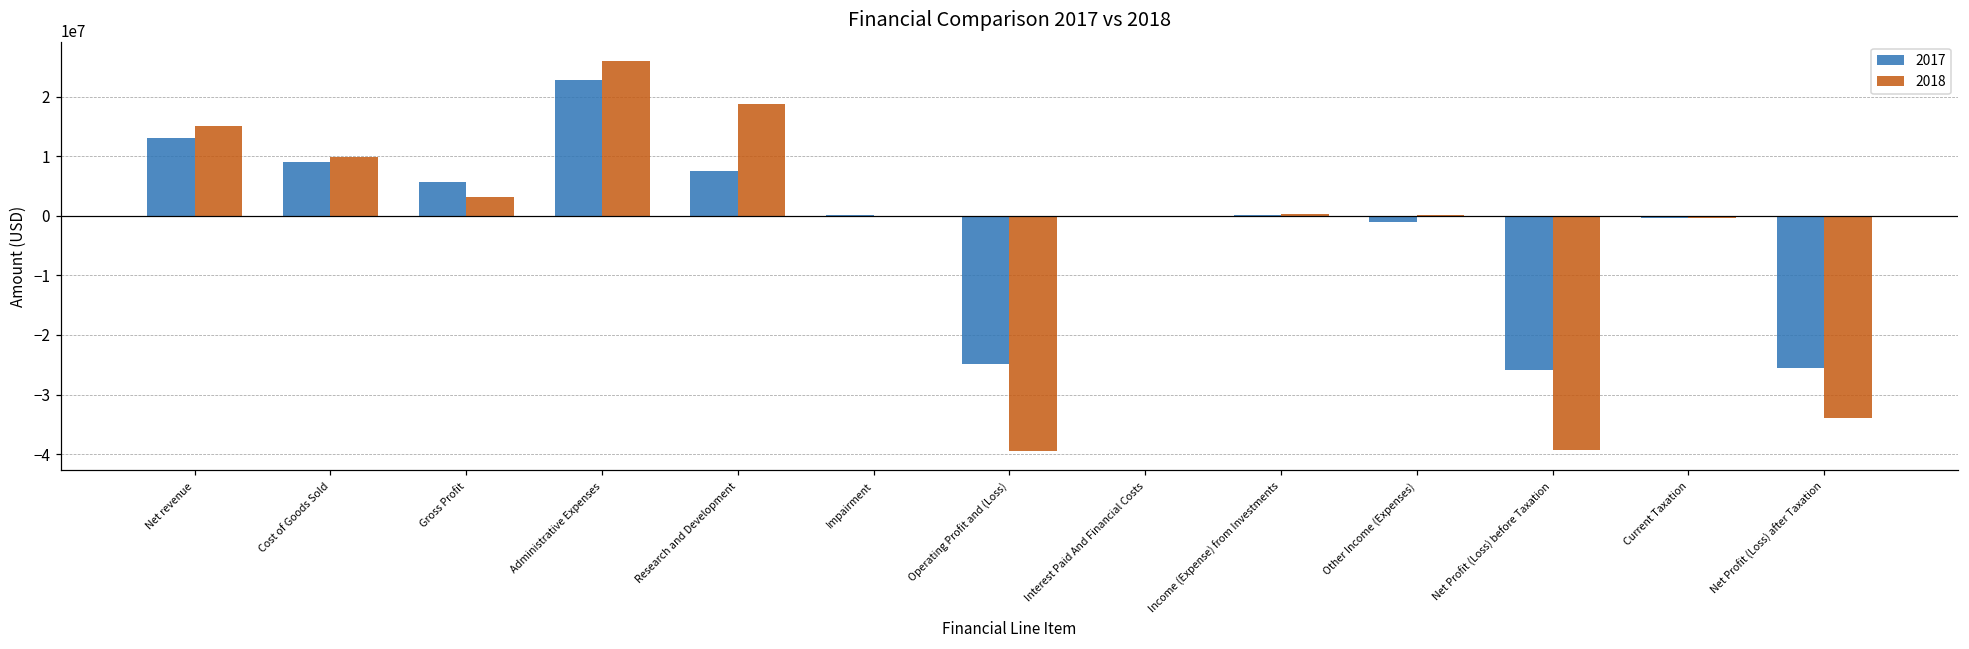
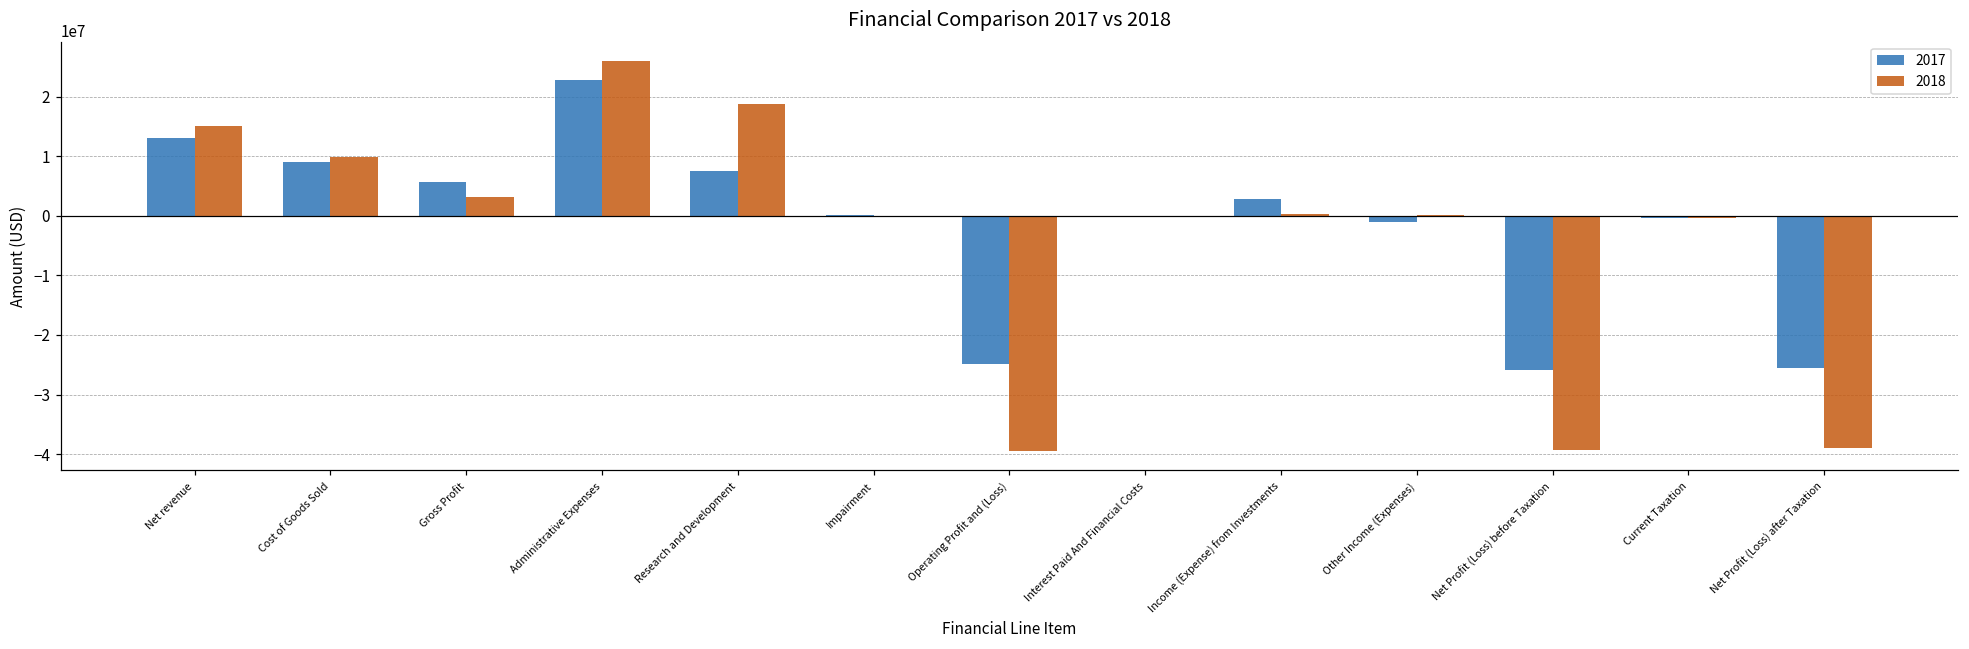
2017, Income (Expense) from Investments: 0 -> 3000000
2018, Net Profit (Loss) after Taxation: -34000000 -> -39000000
